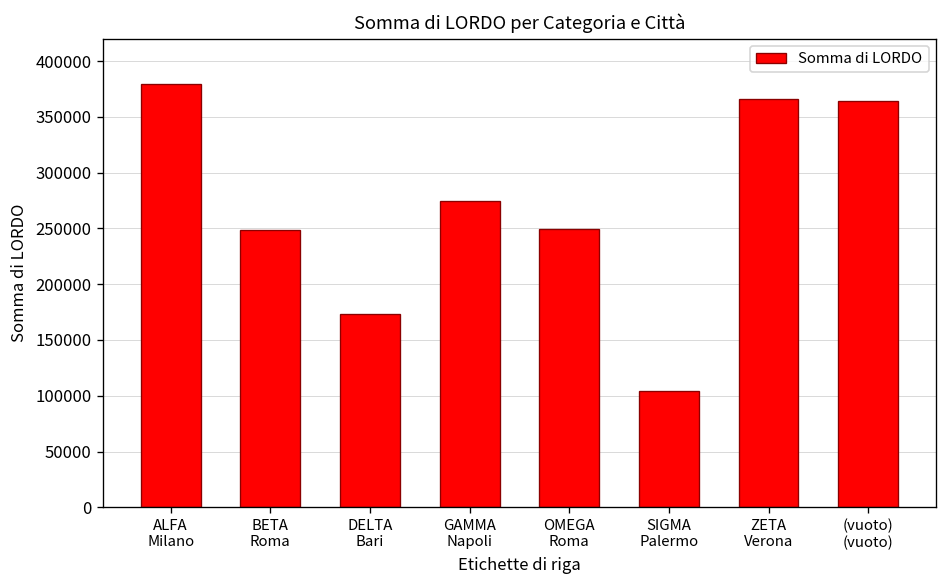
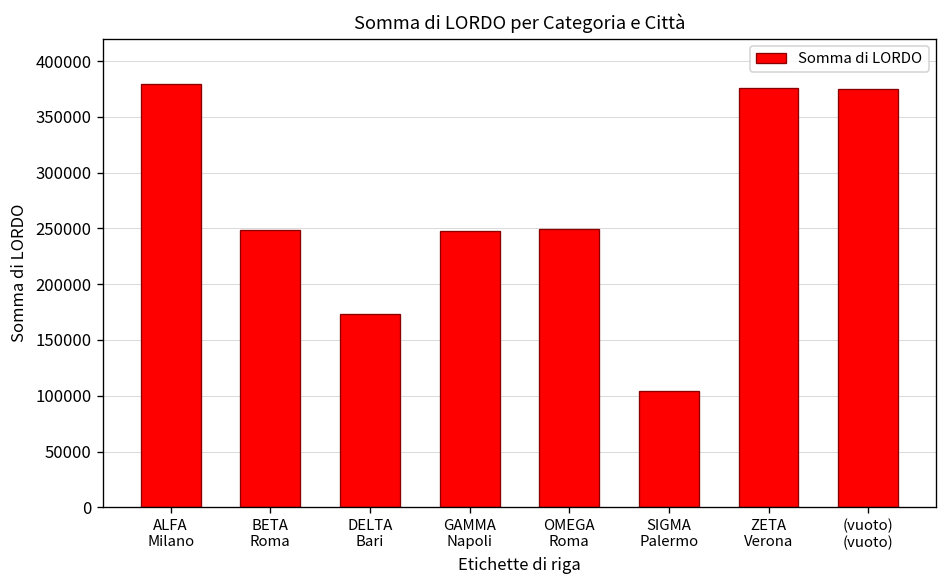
GAMMA Napoli: 270000 -> 250000
ZETA Verona: 370000 -> 380000
(vuoto) (vuoto): 360000 -> 380000
